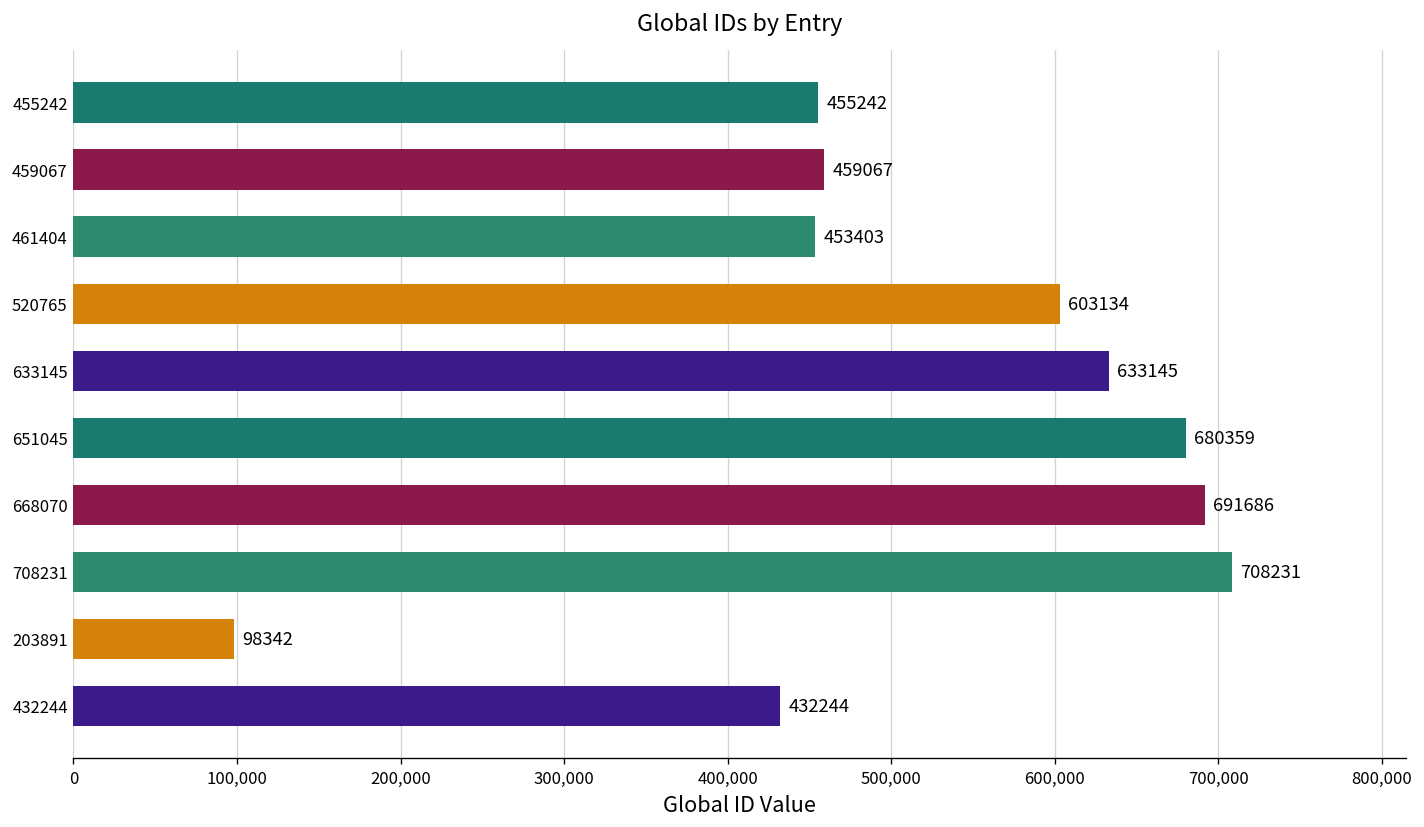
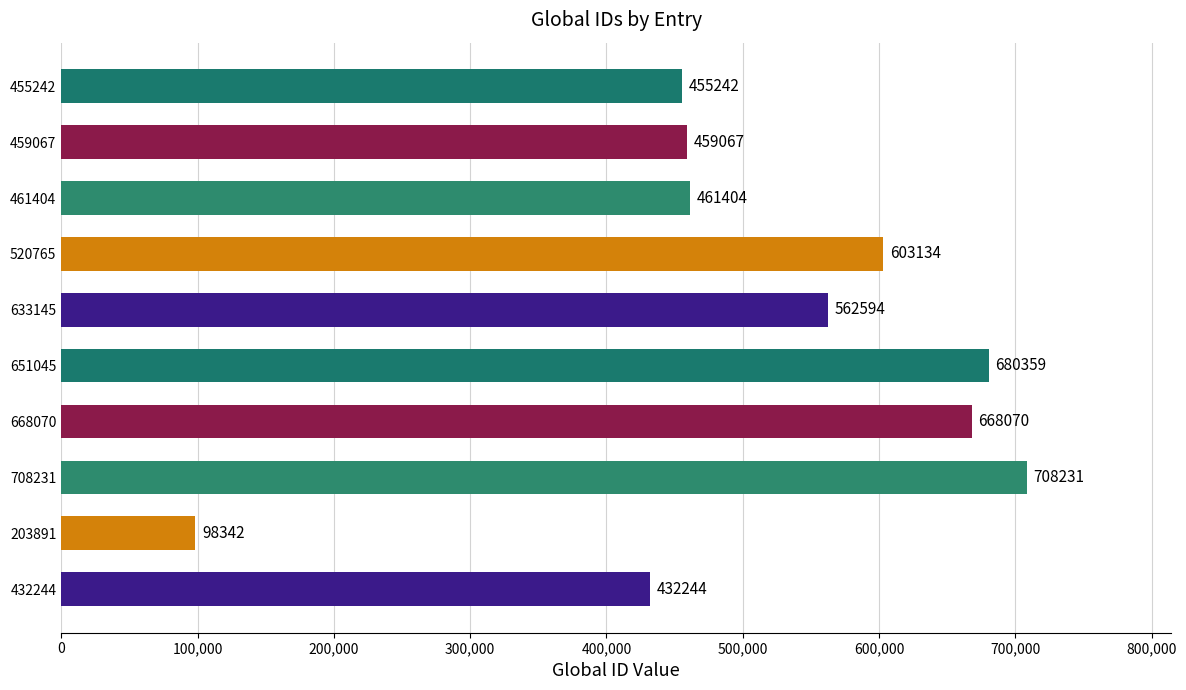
461404: 453403 -> 461404
633145: 633145 -> 562594
668070: 691686 -> 668070
